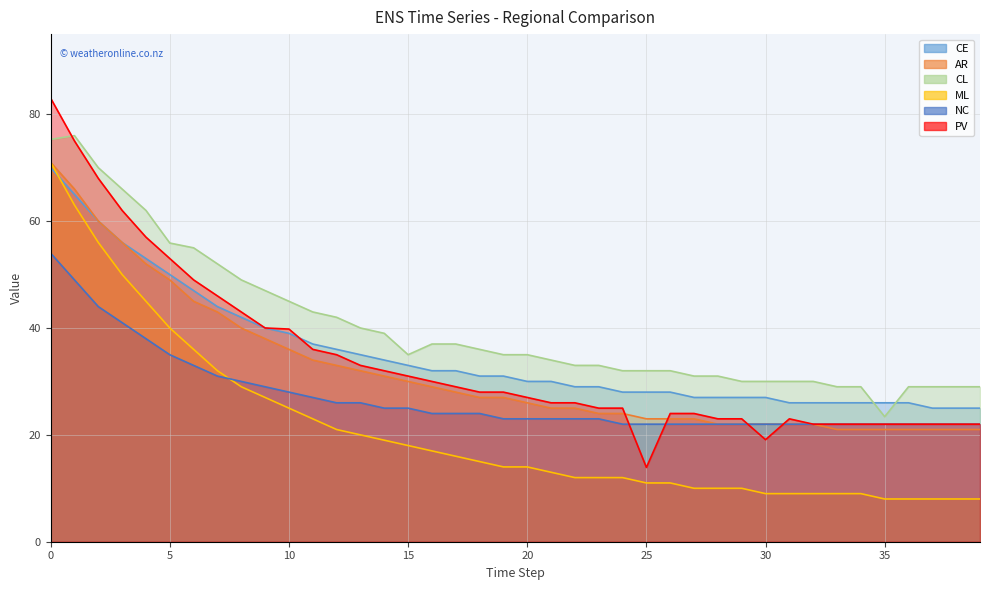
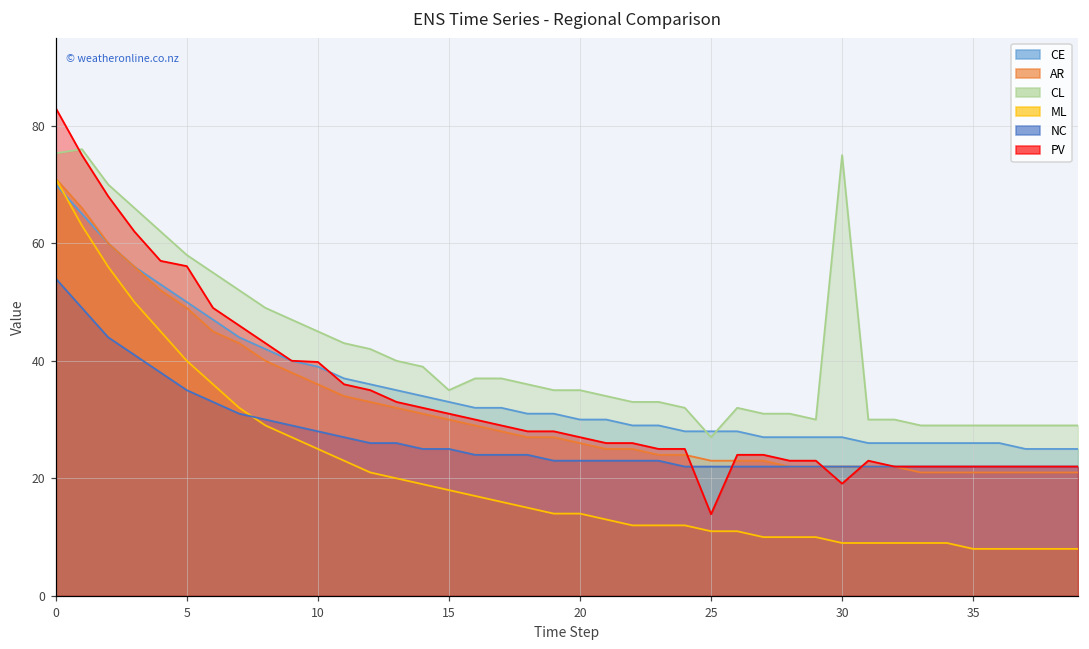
CL, 5: 56 -> 58
PV, 5: 53 -> 56
CL, 25: 32 -> 27
CL, 30: 30 -> 75
CL, 35: 23 -> 29
